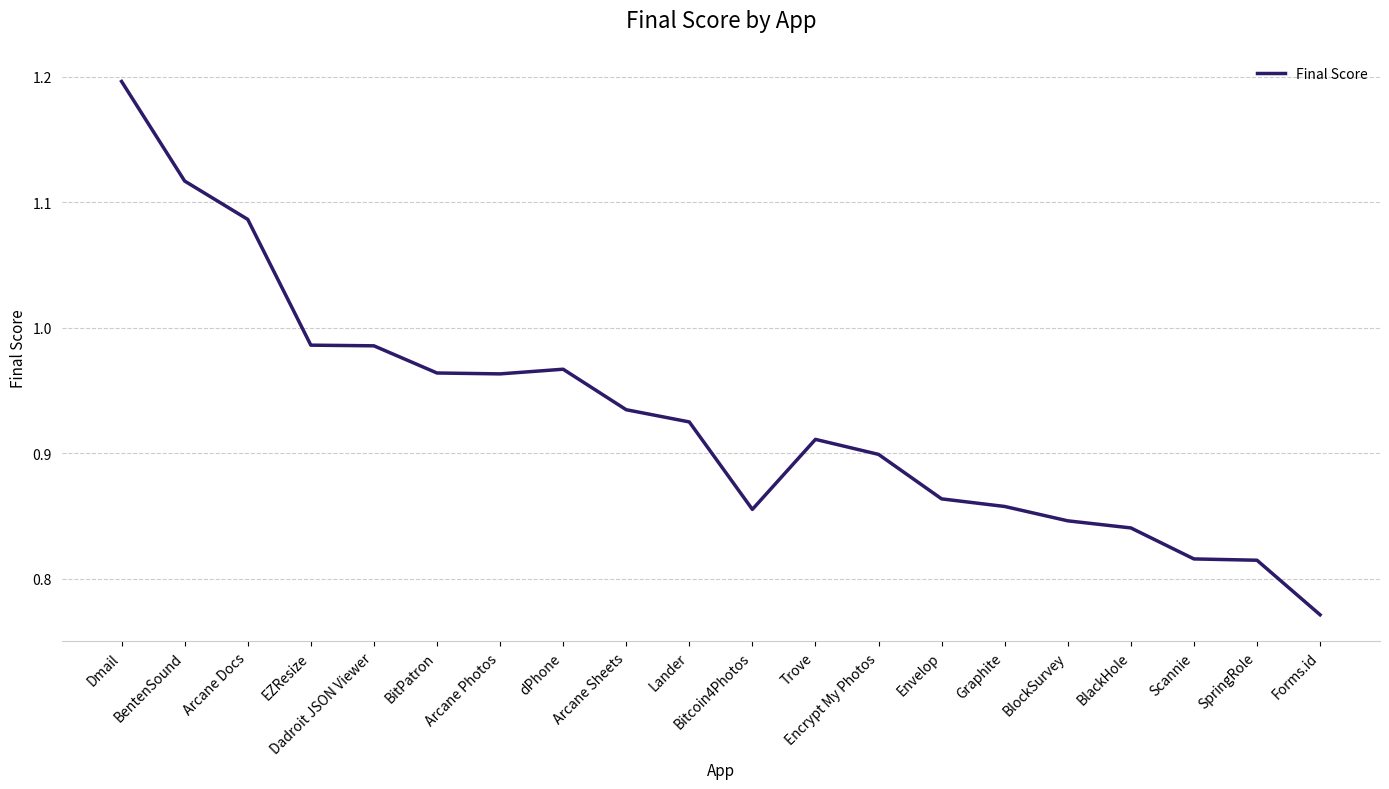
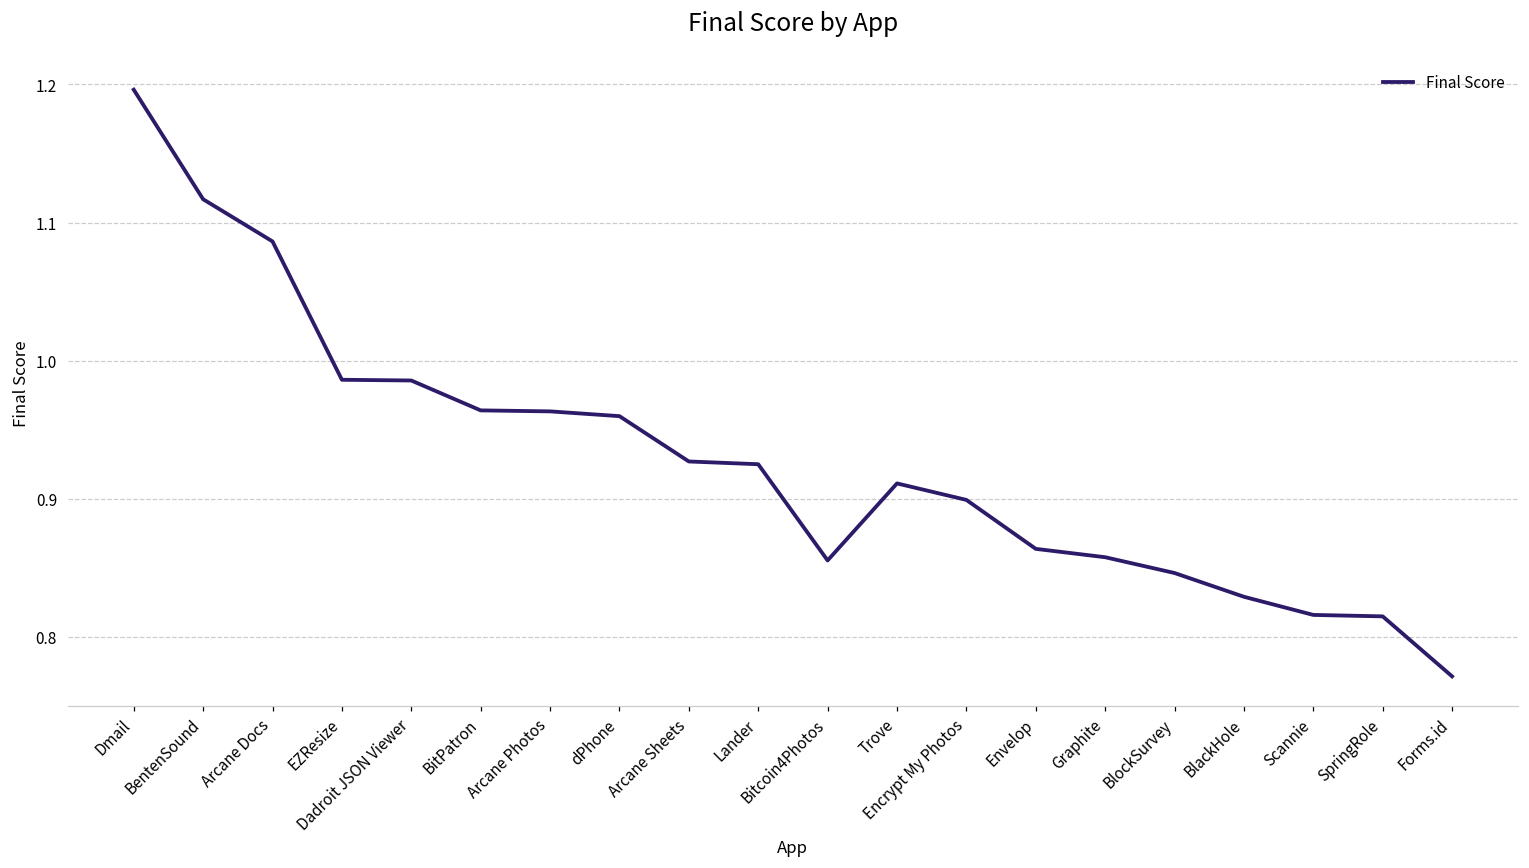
dPhone: 0.967 -> 0.960
Arcane Sheets: 0.935 -> 0.927
BlackHole: 0.841 -> 0.829
